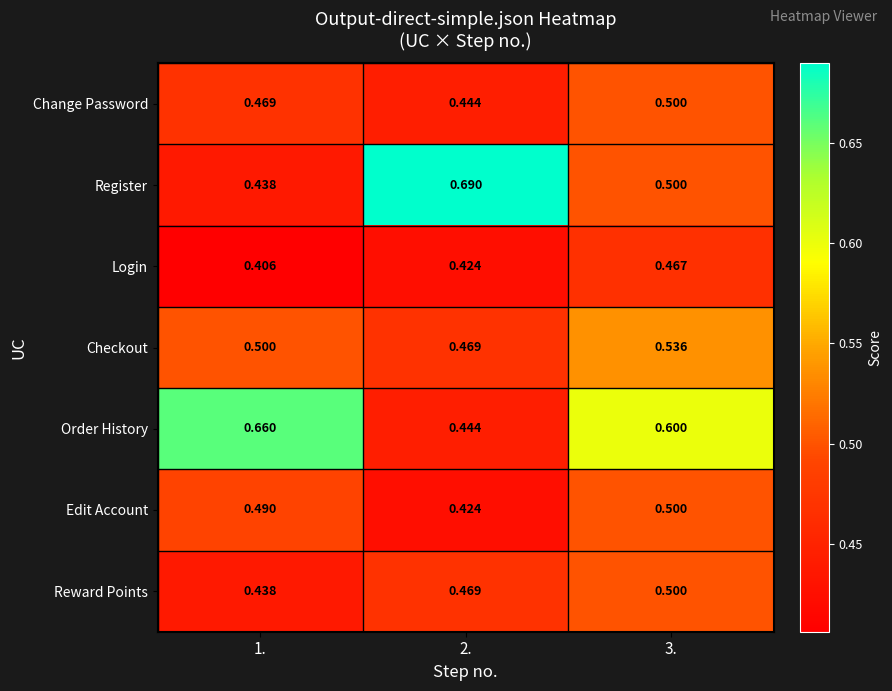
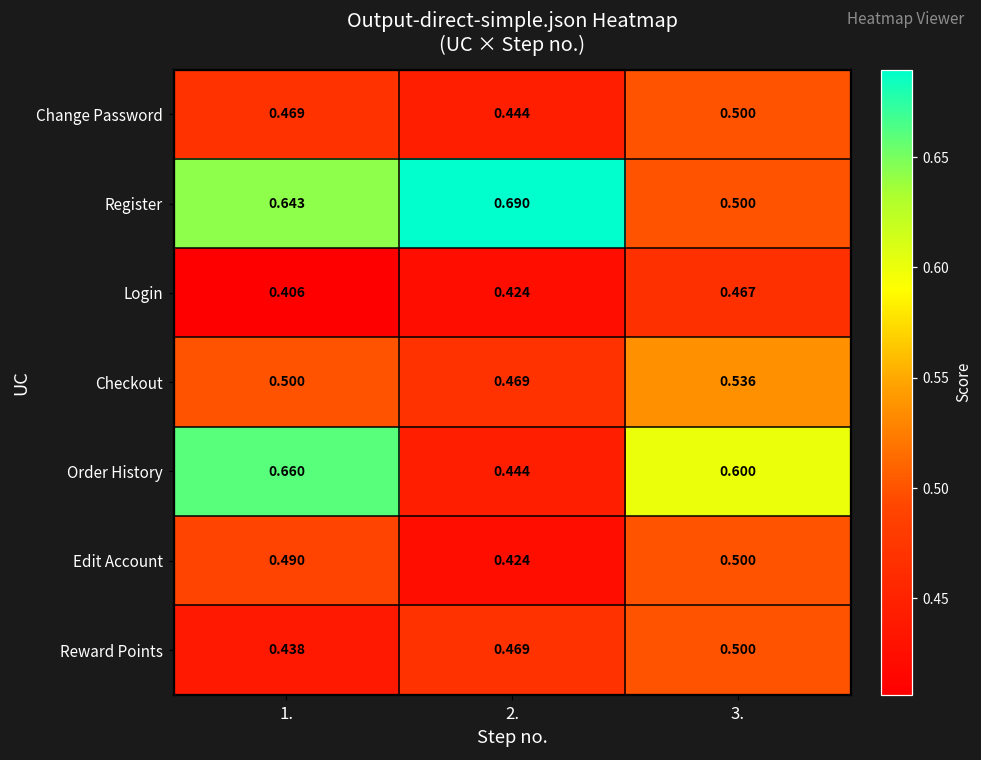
Register, 1.: 0.438 -> 0.643
